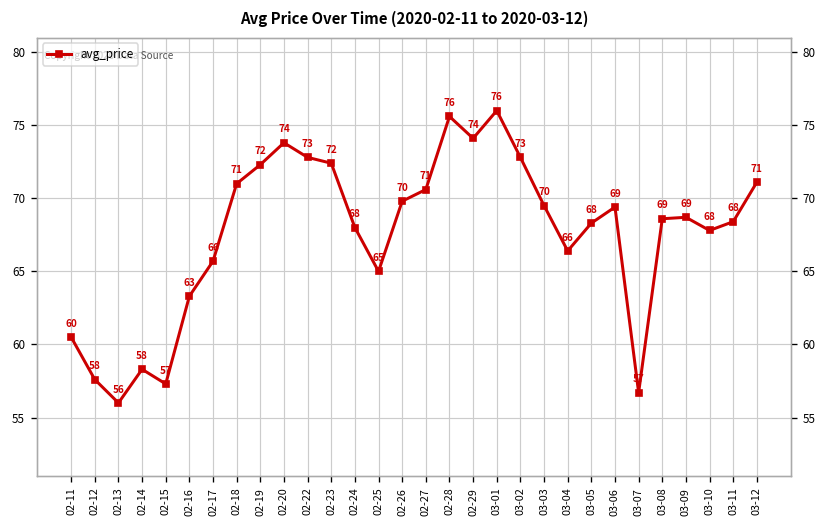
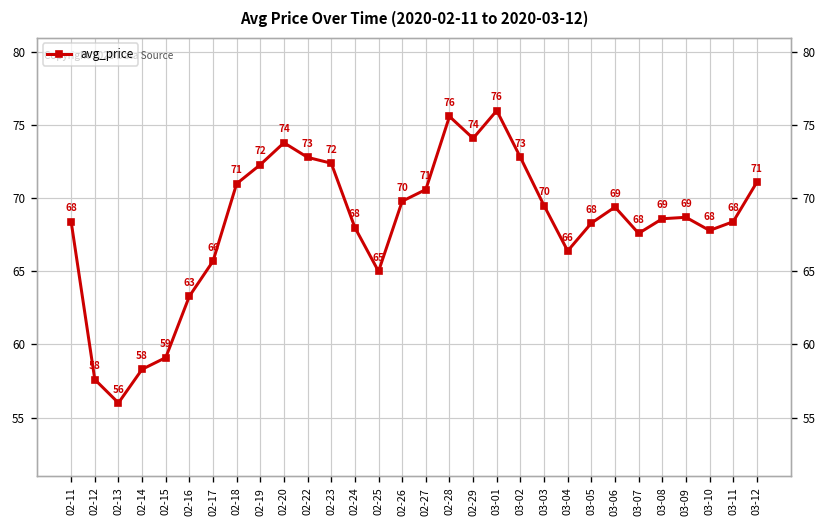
02-11: 60 -> 68
02-15: 57 -> 59
03-07: 57 -> 68
